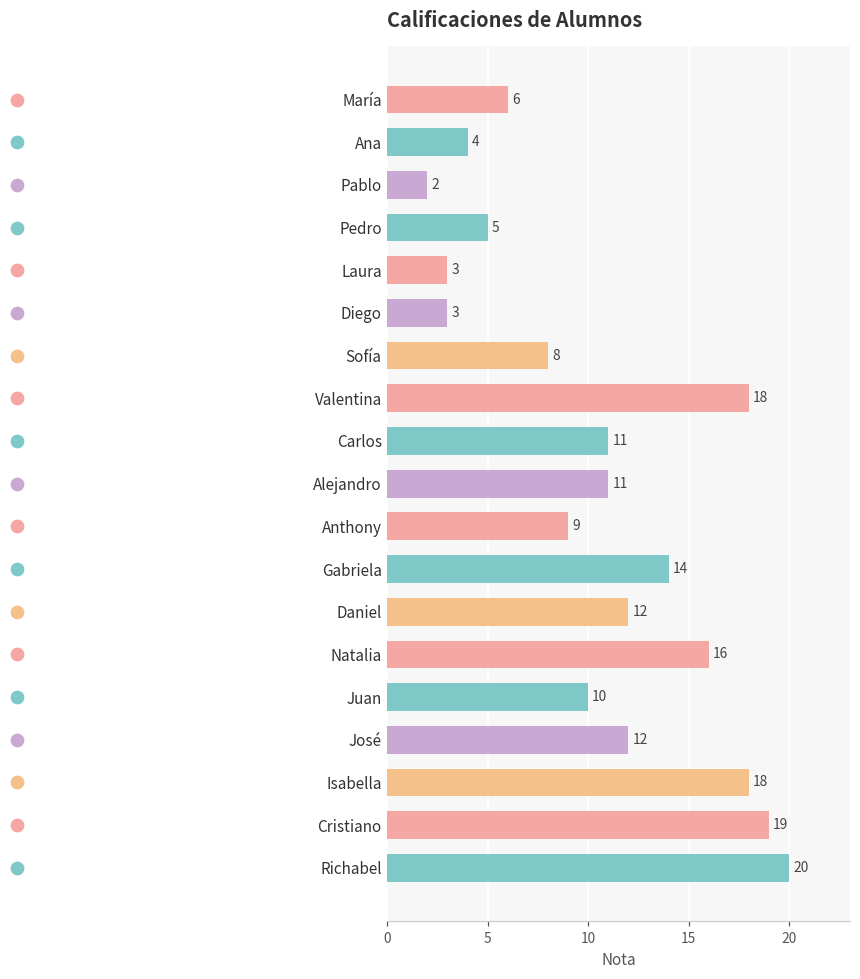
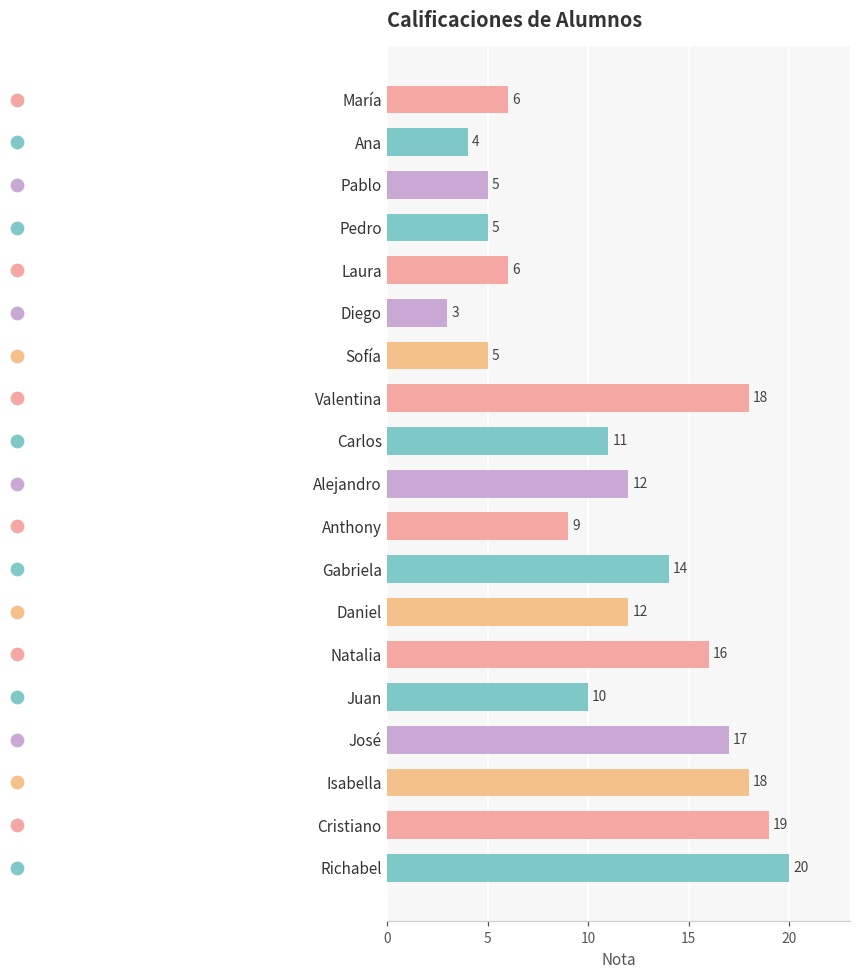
Pablo: 2 -> 5
Laura: 3 -> 6
Sofía: 8 -> 5
Alejandro: 11 -> 12
José: 12 -> 17
